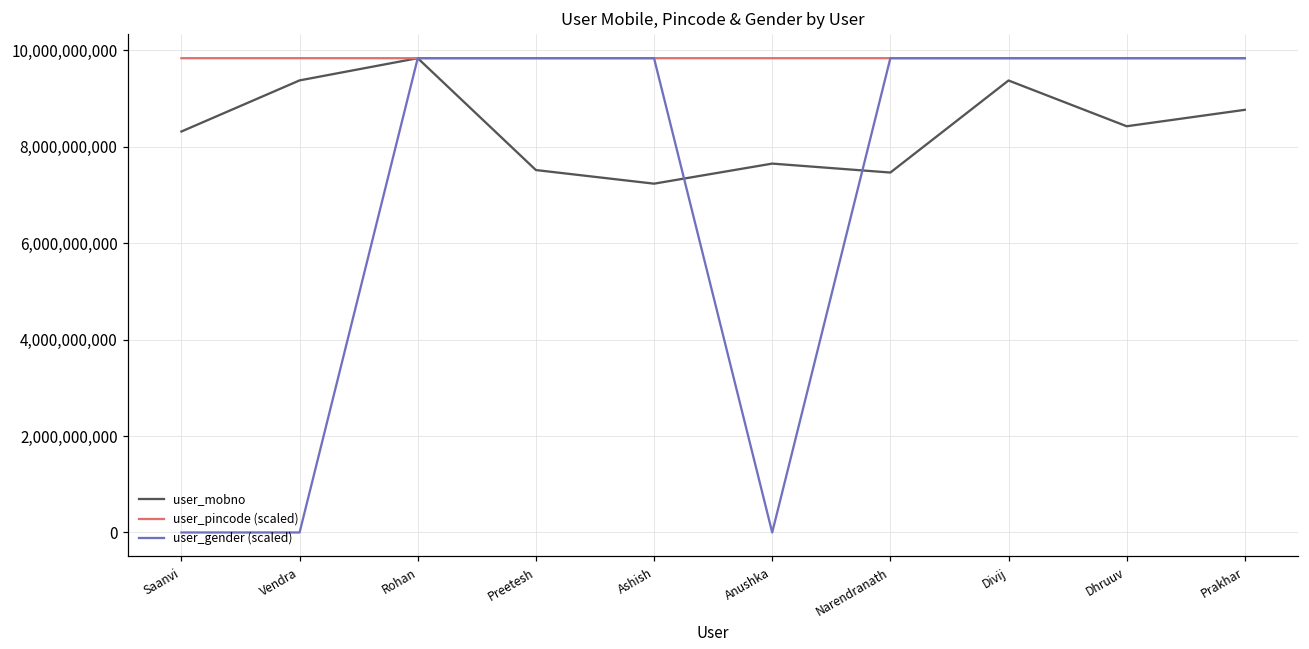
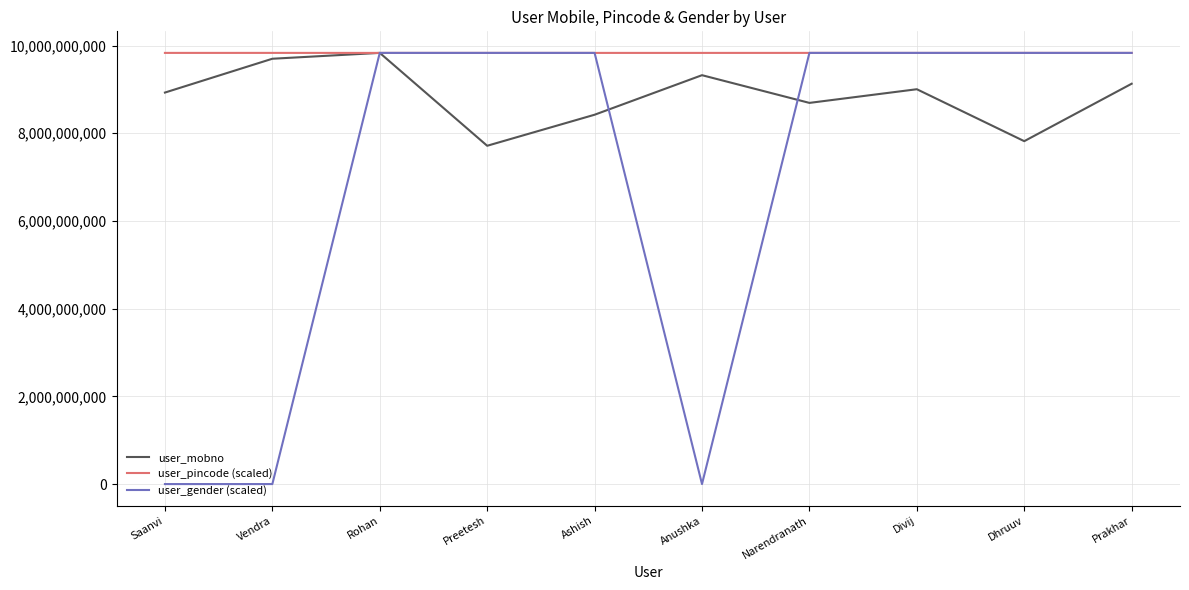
user_mobno, Saanvi: 8,300,000,000 -> 8,900,000,000
user_mobno, Vendra: 9,400,000,000 -> 9,700,000,000
user_mobno, Preetesh: 7,500,000,000 -> 7,700,000,000
user_mobno, Ashish: 7,200,000,000 -> 8,400,000,000
user_mobno, Anushka: 7,600,000,000 -> 9,300,000,000
user_mobno, Narendranath: 7,500,000,000 -> 8,700,000,000
user_mobno, Divij: 9,400,000,000 -> 9,000,000,000
user_mobno, Dhruuv: 8,400,000,000 -> 7,800,000,000
user_mobno, Prakhar: 8,800,000,000 -> 9,100,000,000
